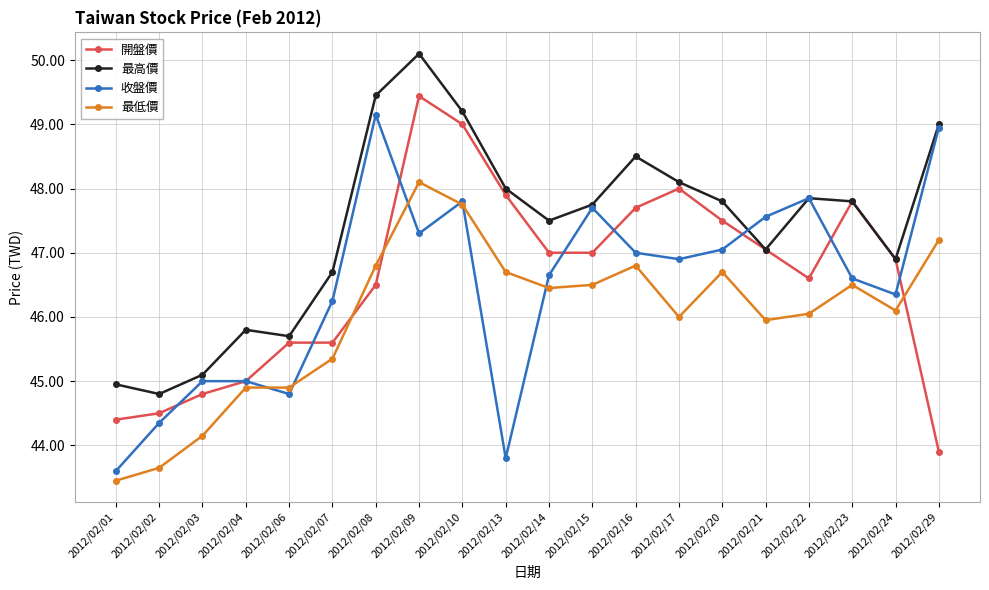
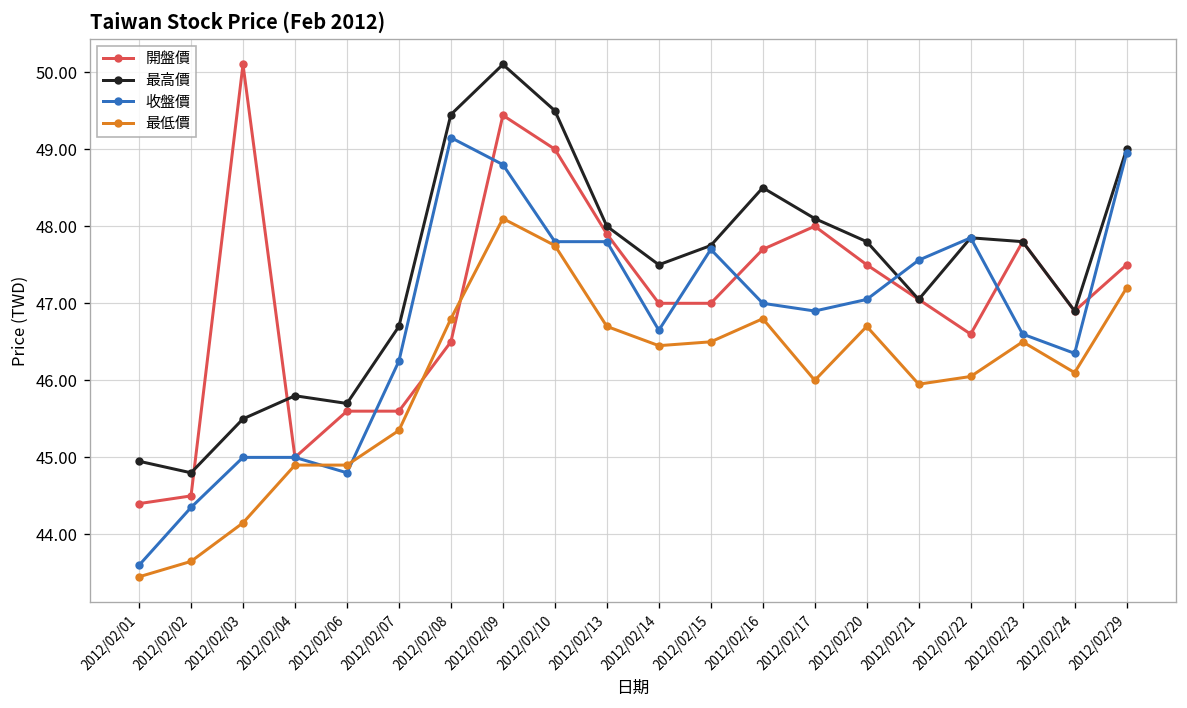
開盤價, 2012/02/03: 44.8 -> 50.1
最高價, 2012/02/03: 45.1 -> 45.5
收盤價, 2012/02/09: 47.3 -> 48.8
最高價, 2012/02/10: 49.2 -> 49.5
收盤價, 2012/02/13: 43.8 -> 47.8
開盤價, 2012/02/29: 43.9 -> 47.5
